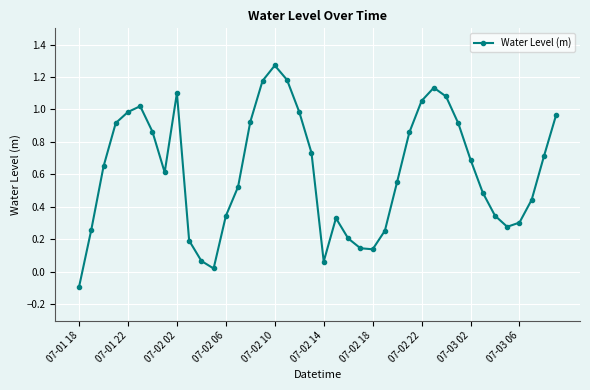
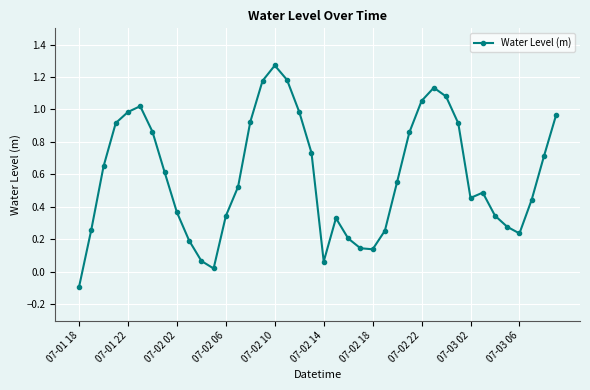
07-02 02: 1.10 -> 0.37
07-03 02: 0.69 -> 0.46
07-03 06: 0.30 -> 0.24
